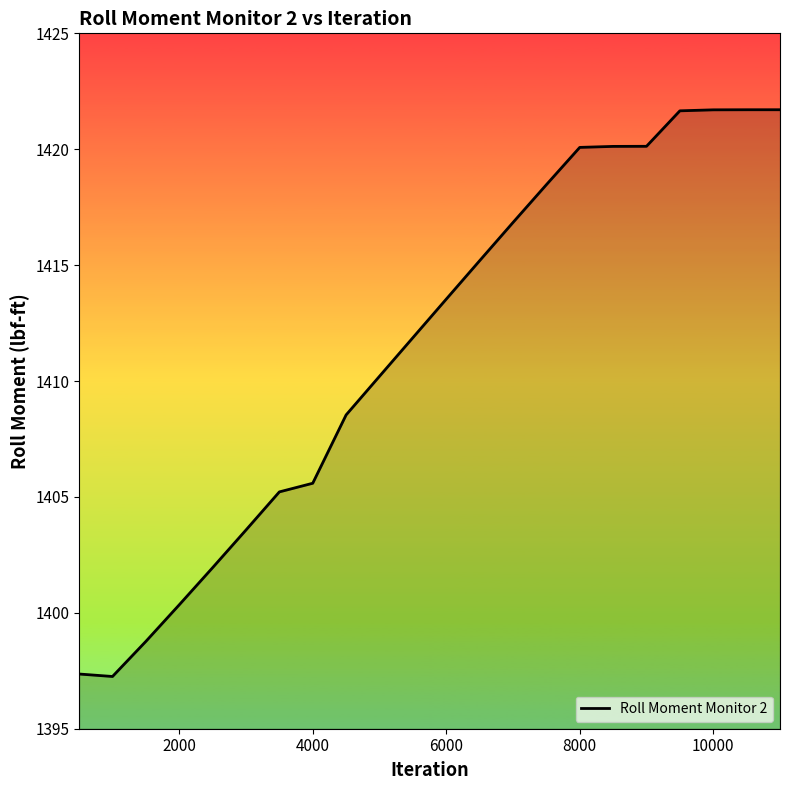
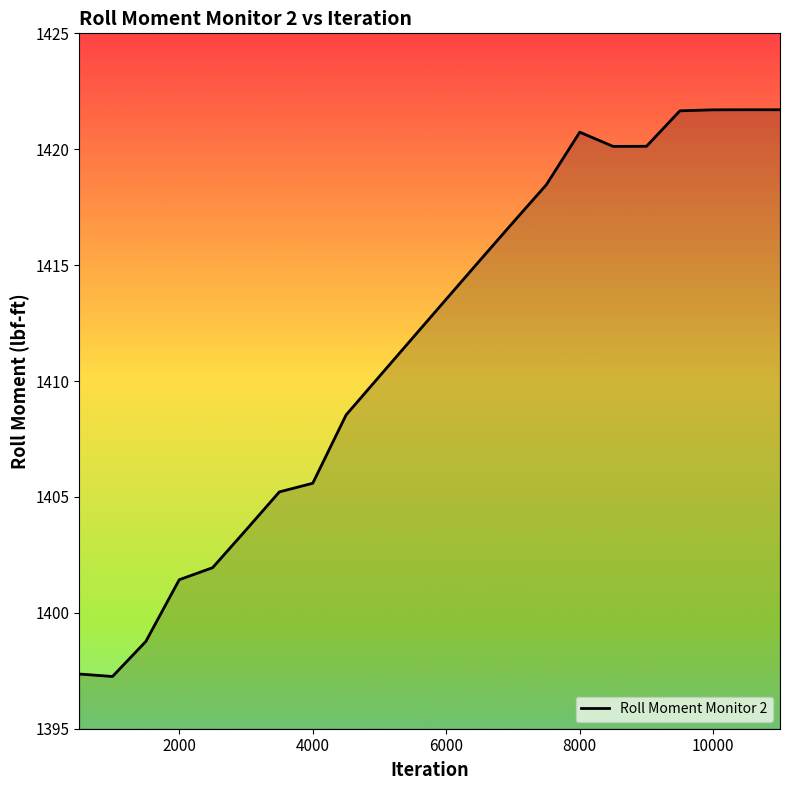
2000: 1400.3 -> 1401.4
8000: 1420.1 -> 1420.7
